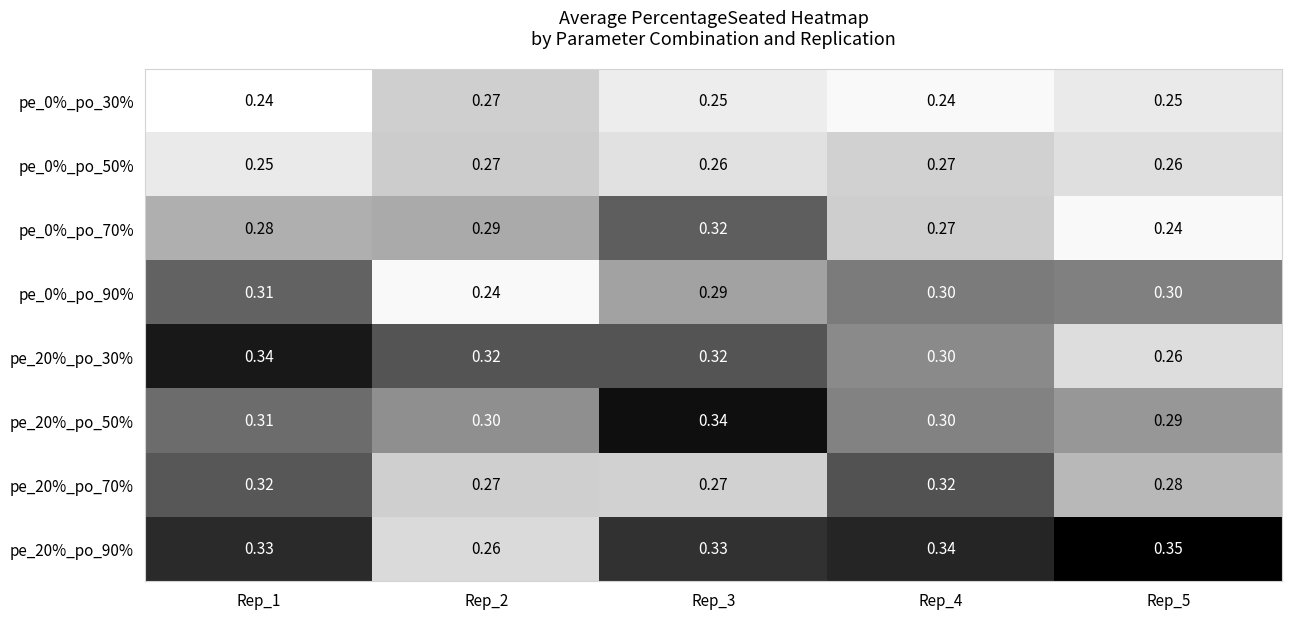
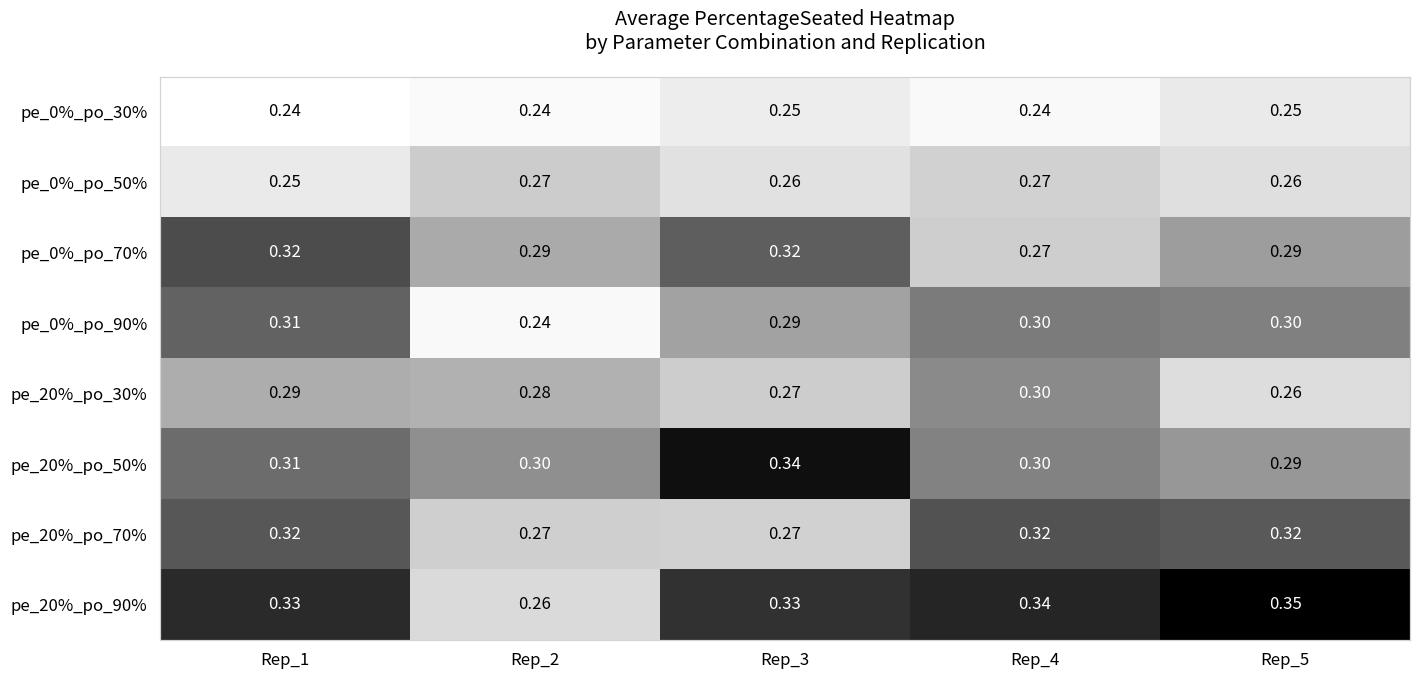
pe_0%_po_30%, Rep_2: 0.27 -> 0.24
pe_0%_po_70%, Rep_1: 0.28 -> 0.32
pe_0%_po_70%, Rep_5: 0.24 -> 0.29
pe_20%_po_30%, Rep_1: 0.34 -> 0.29
pe_20%_po_30%, Rep_2: 0.32 -> 0.28
pe_20%_po_30%, Rep_3: 0.32 -> 0.27
pe_20%_po_70%, Rep_5: 0.28 -> 0.32
